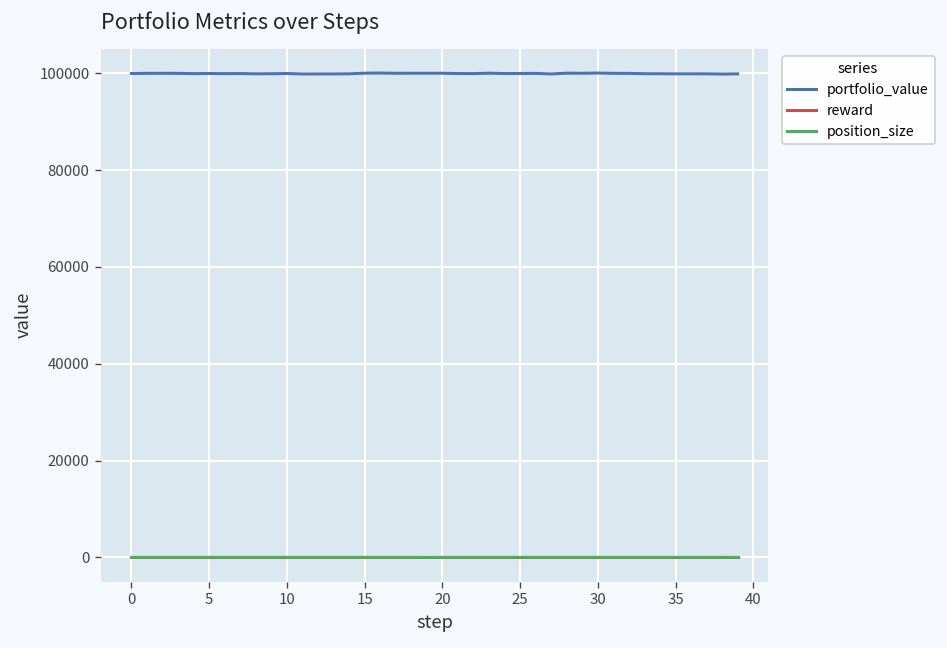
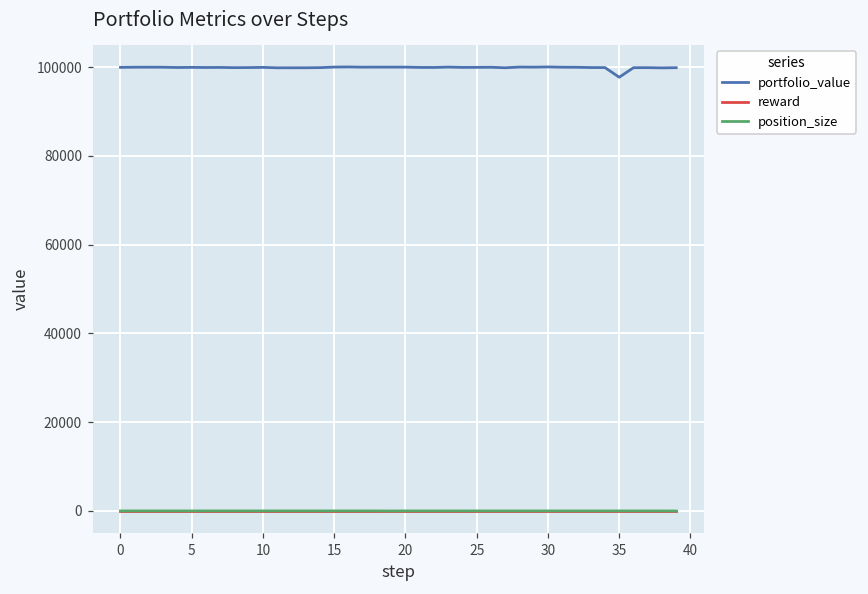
portfolio_value, 35: 100000 -> 98000
